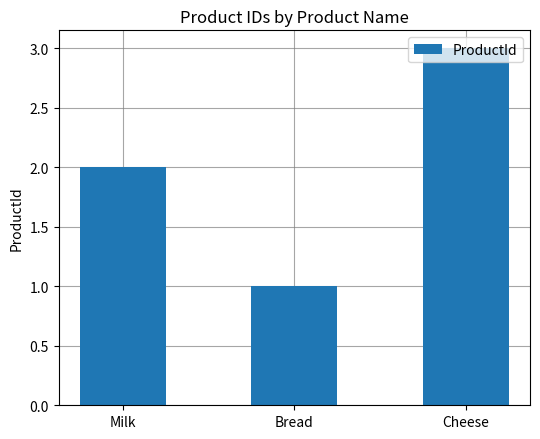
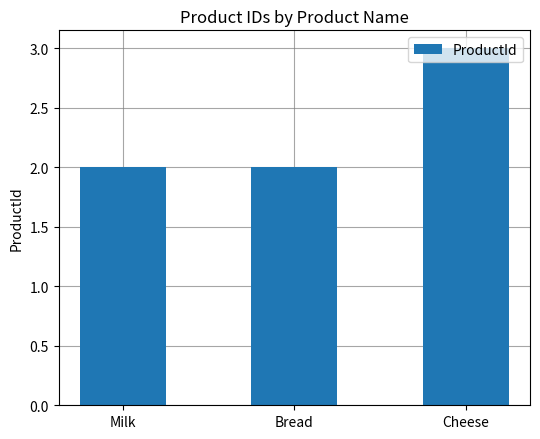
Bread: 1 -> 2
